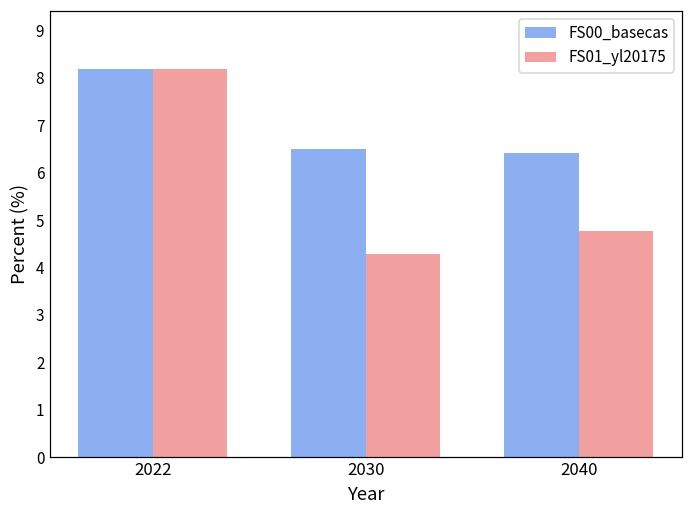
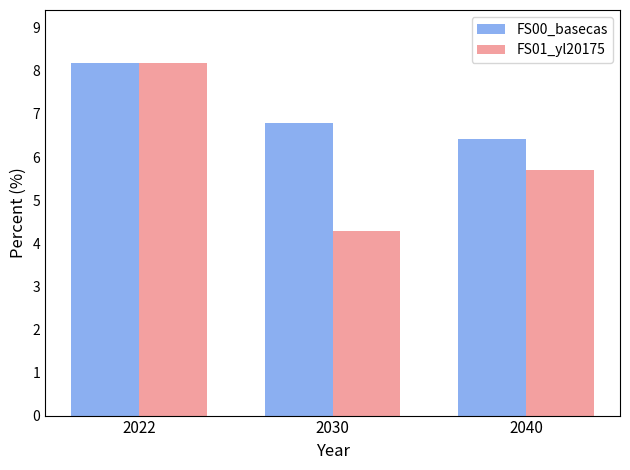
FS00_basecas, 2030: 6.5 -> 6.8
FS01_yl20175, 2040: 4.8 -> 5.7
